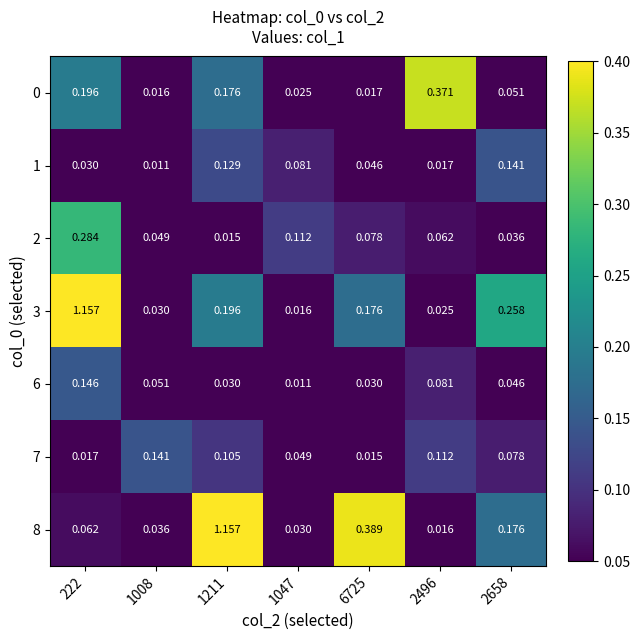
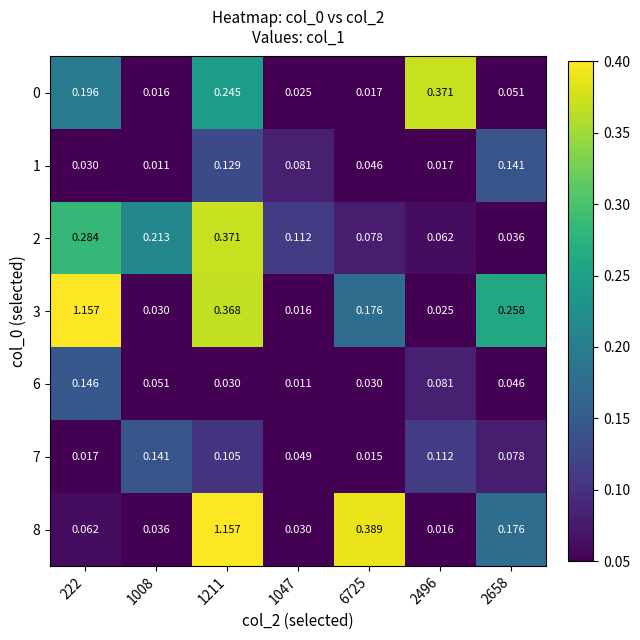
0, 1211: 0.176 -> 0.245
2, 1008: 0.049 -> 0.213
2, 1211: 0.015 -> 0.371
3, 1211: 0.196 -> 0.368
